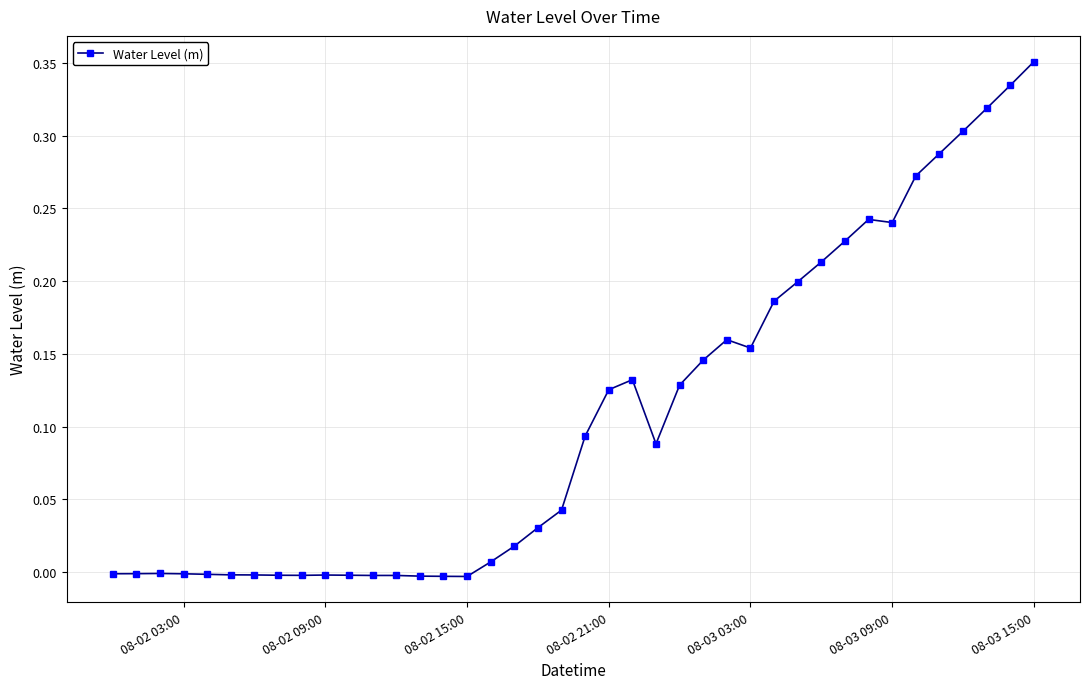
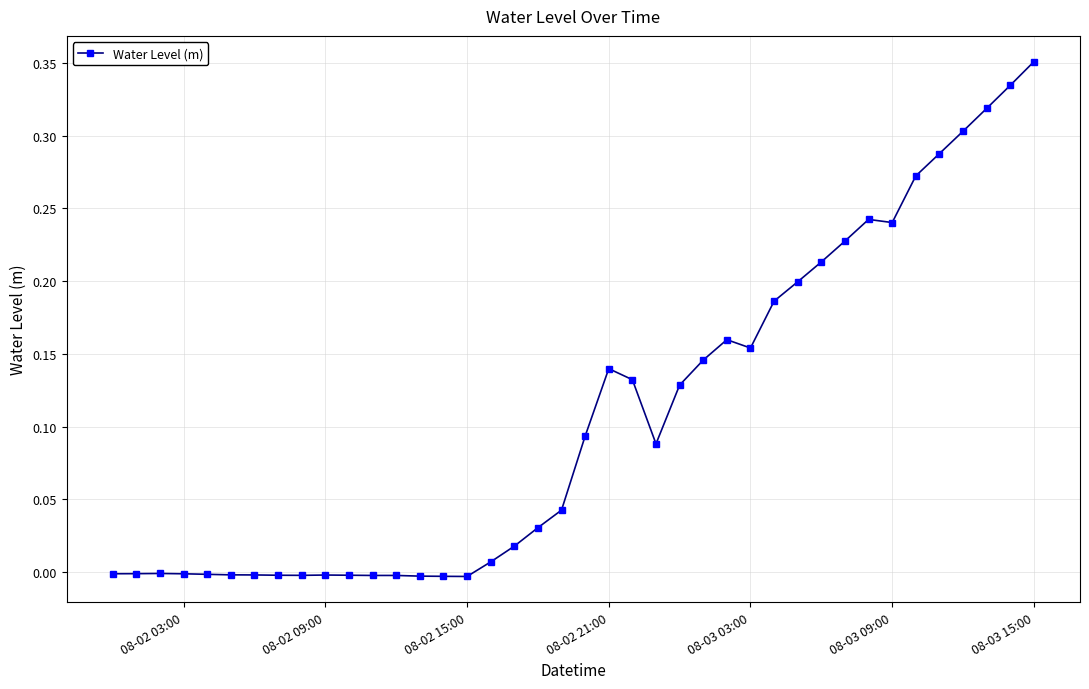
08-02 21:00: 0.125 -> 0.140
